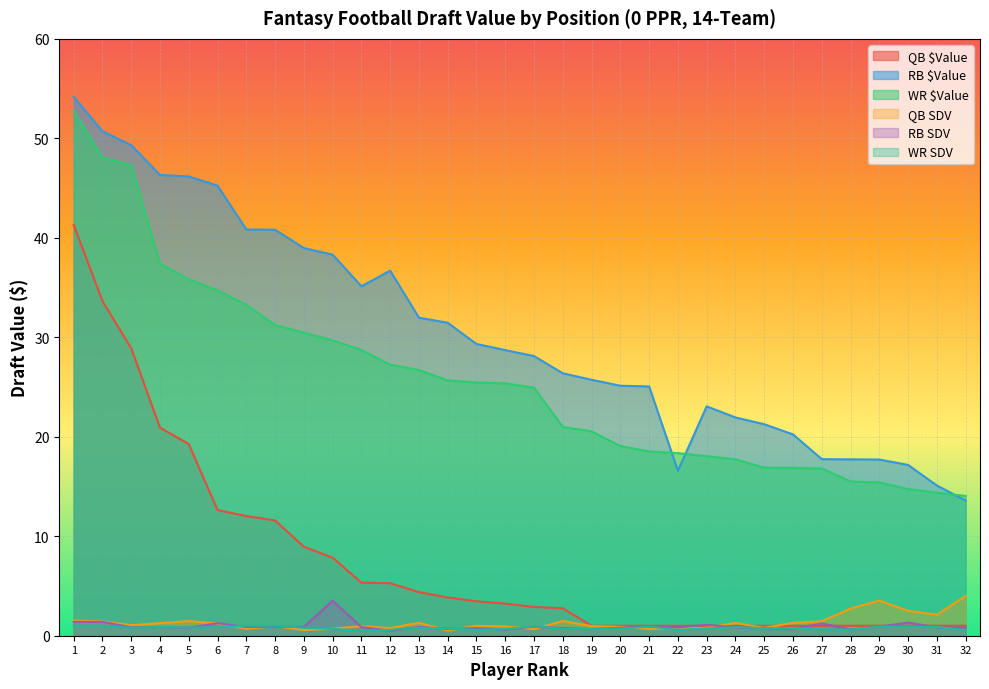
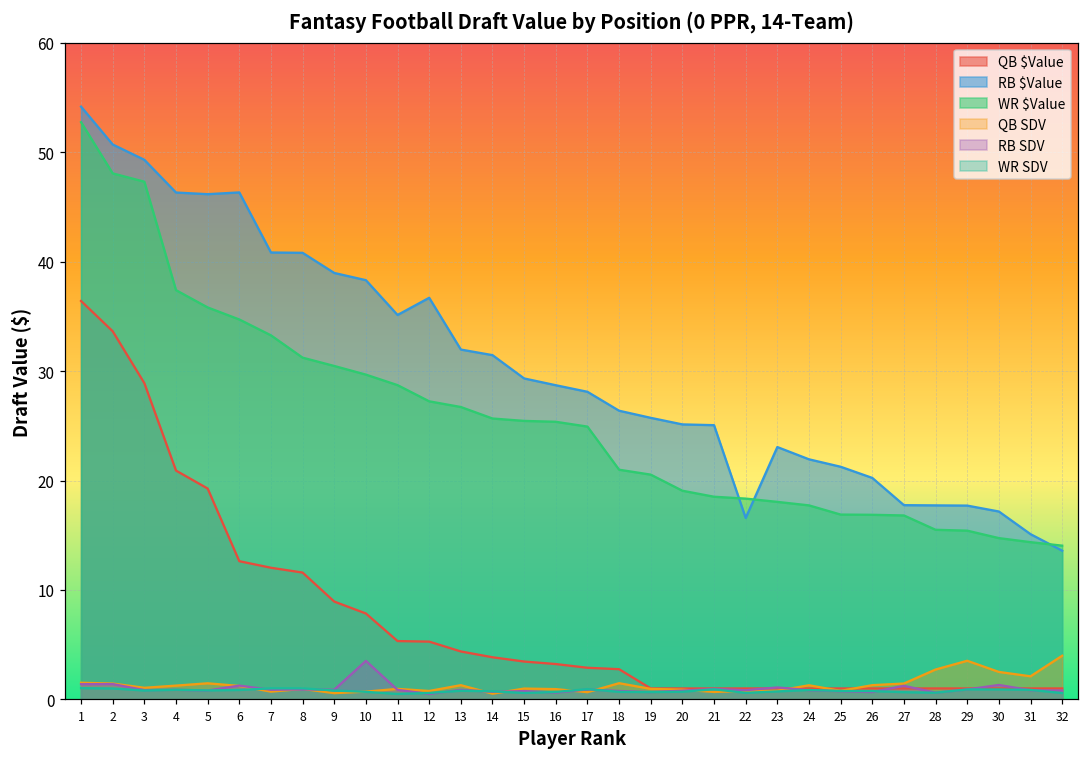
QB $Value, 1: 41 -> 36
RB $Value, 6: 45 -> 46
